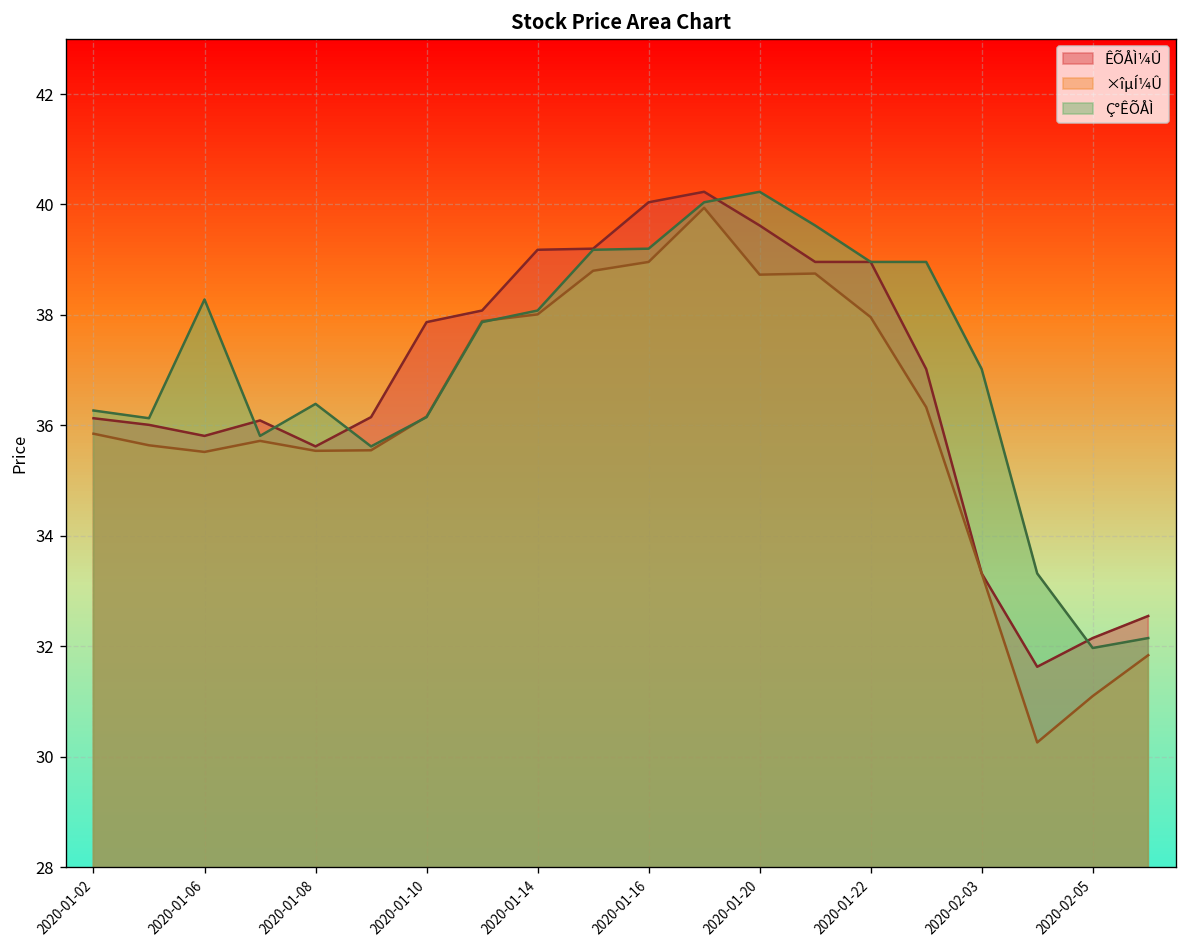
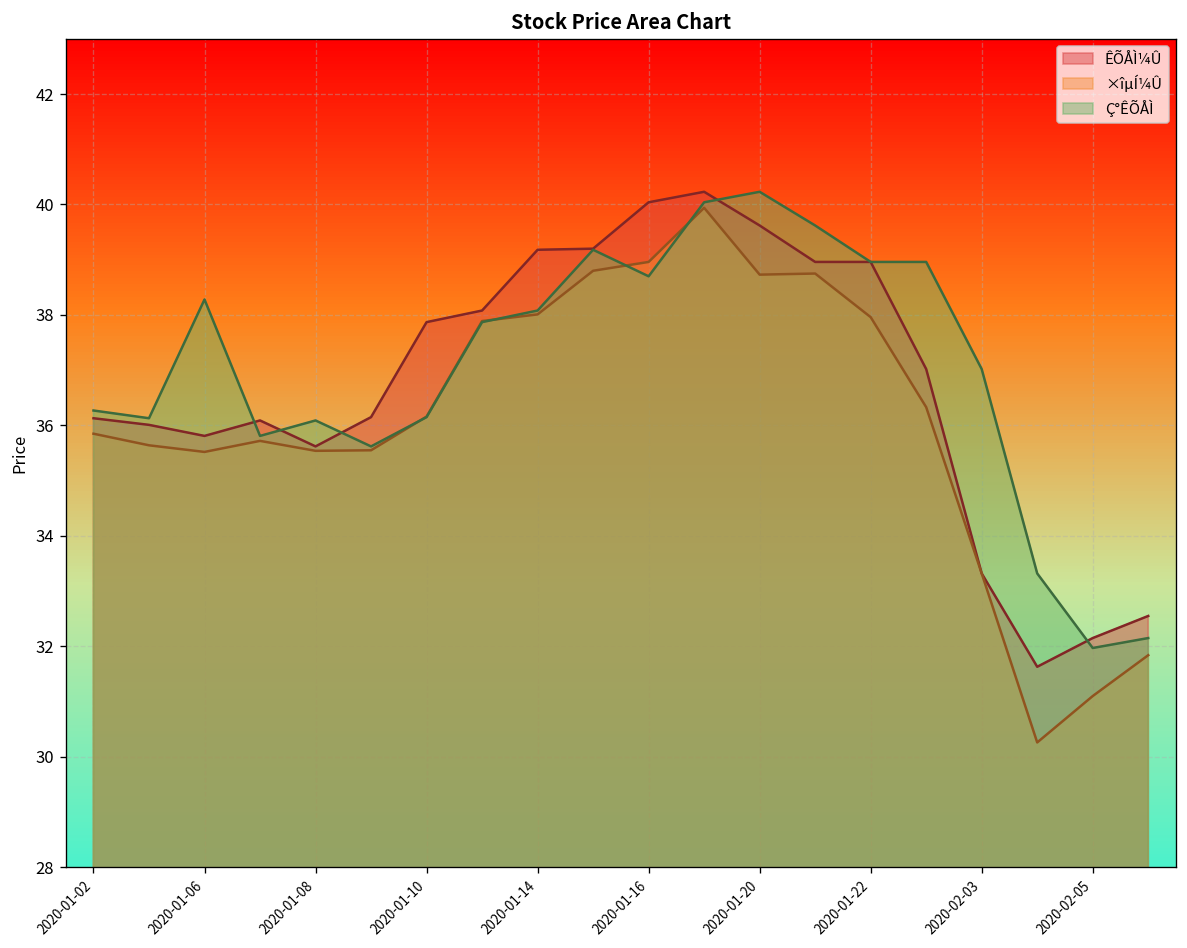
Ç°ÊÕÅÌ, 2020-01-08: 36.4 -> 36.1
Ç°ÊÕÅÌ, 2020-01-16: 39.2 -> 38.7
